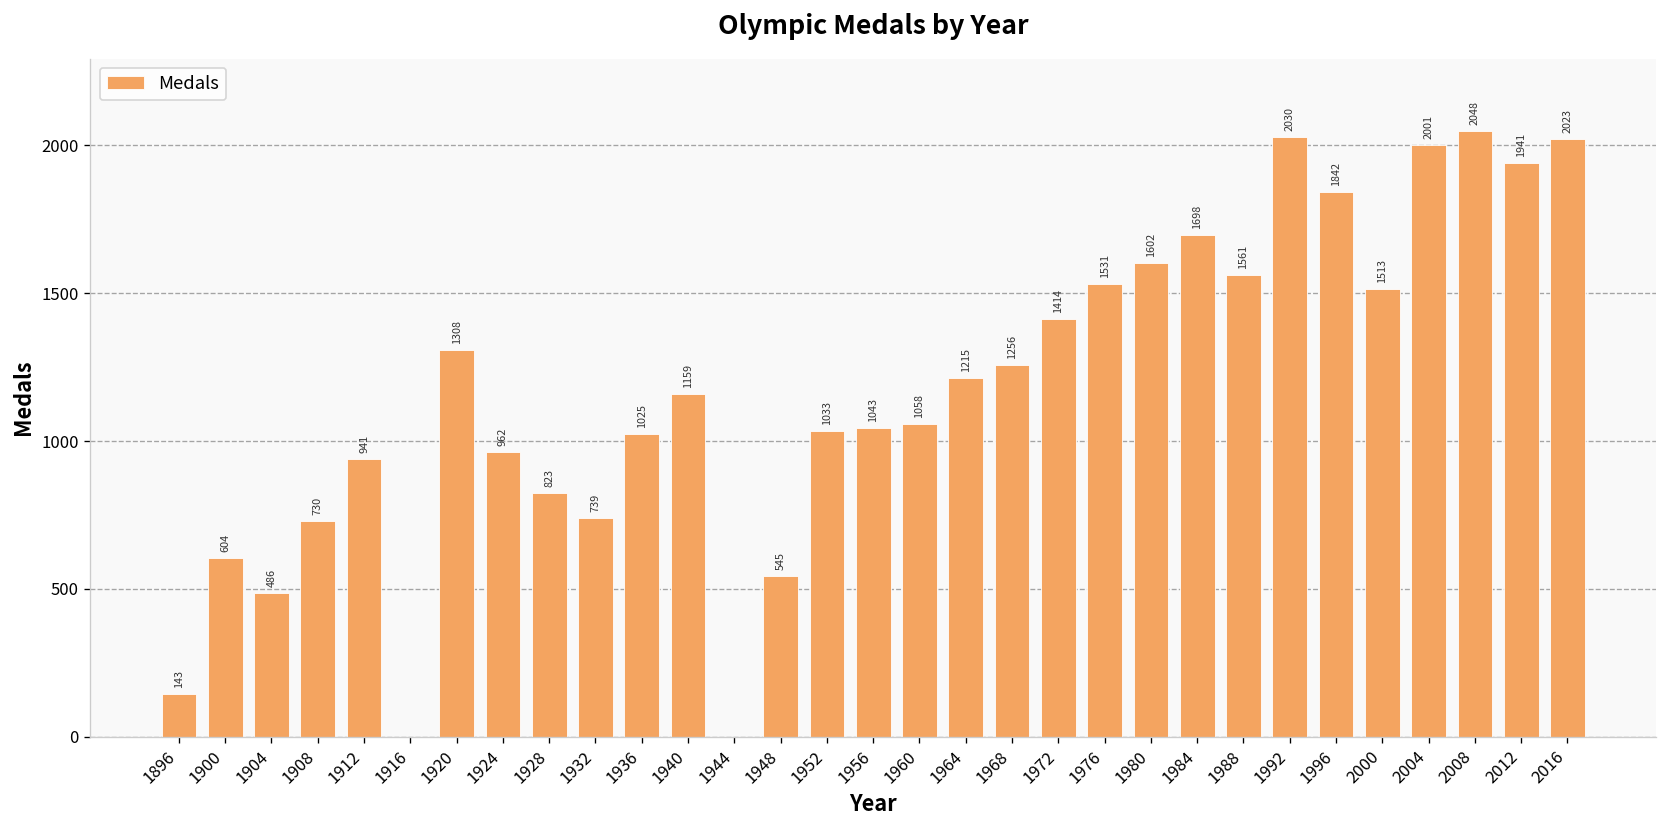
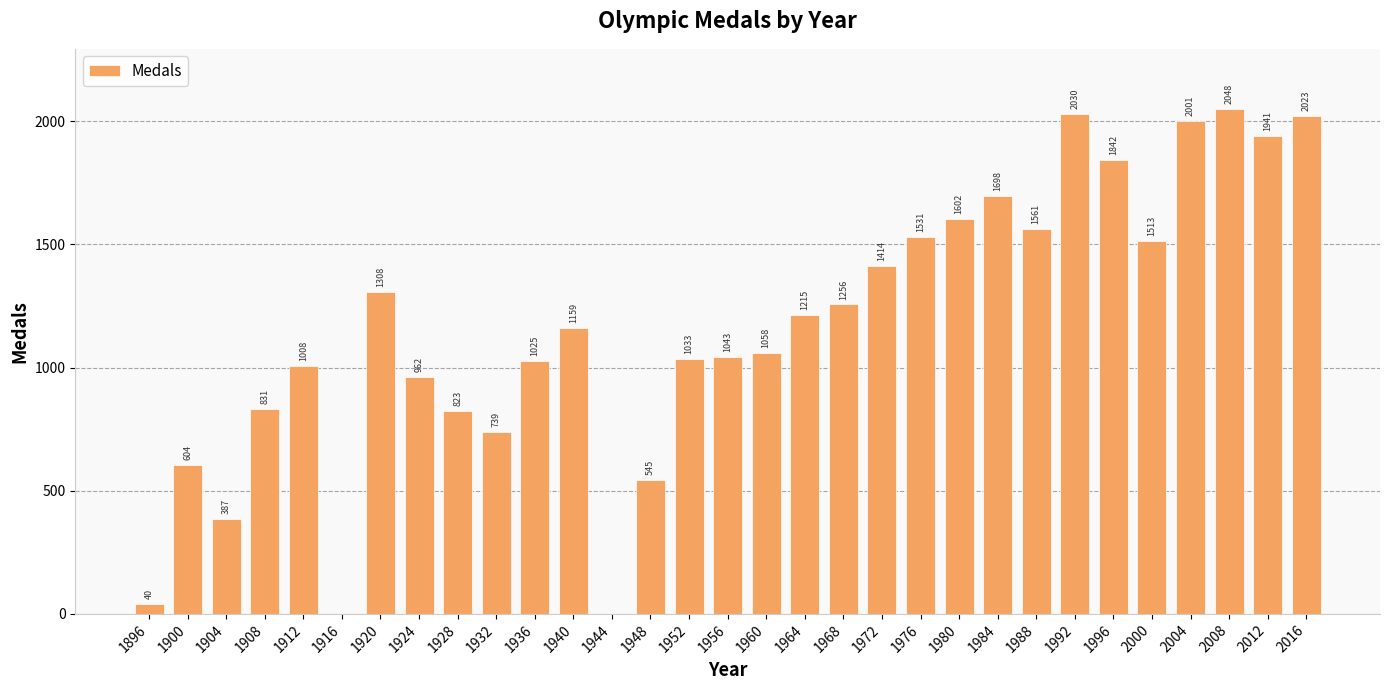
1896: 143 -> 40
1904: 486 -> 387
1908: 730 -> 831
1912: 941 -> 1008
